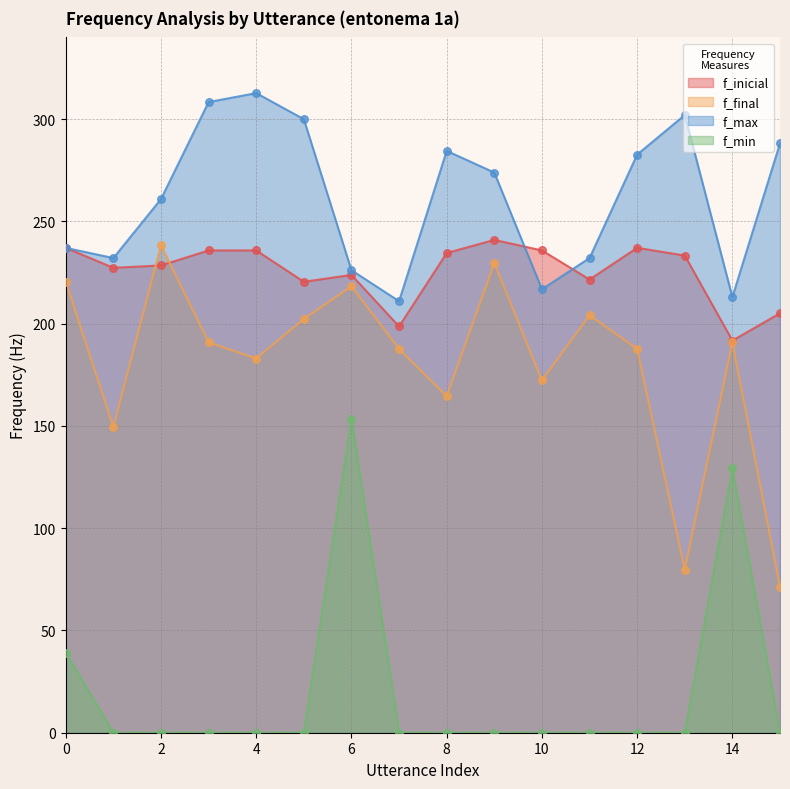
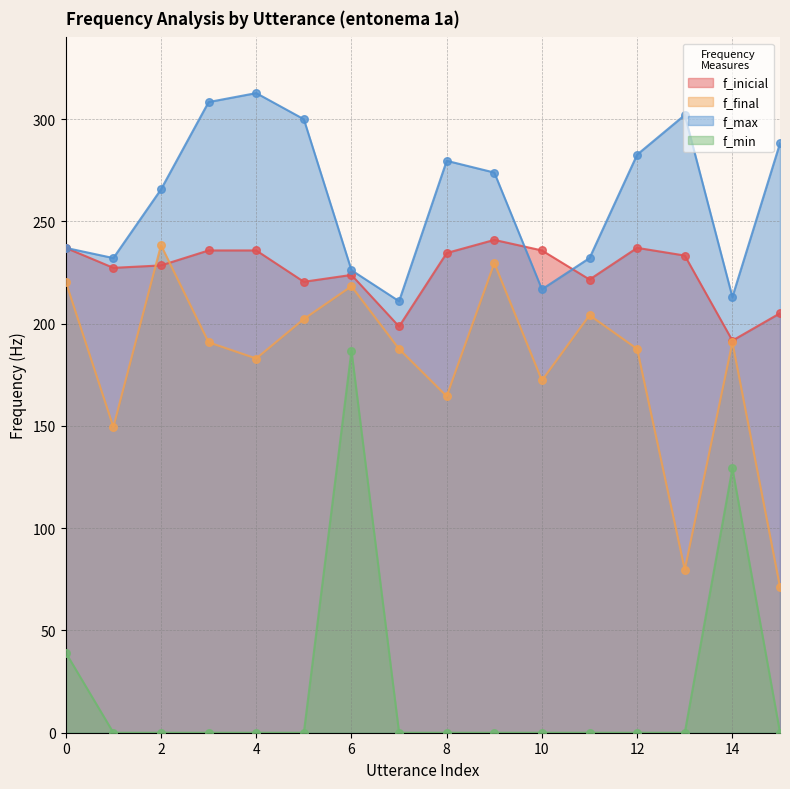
f_max, 2: 261 -> 266
f_min, 6: 153 -> 187
f_max, 8: 285 -> 280
